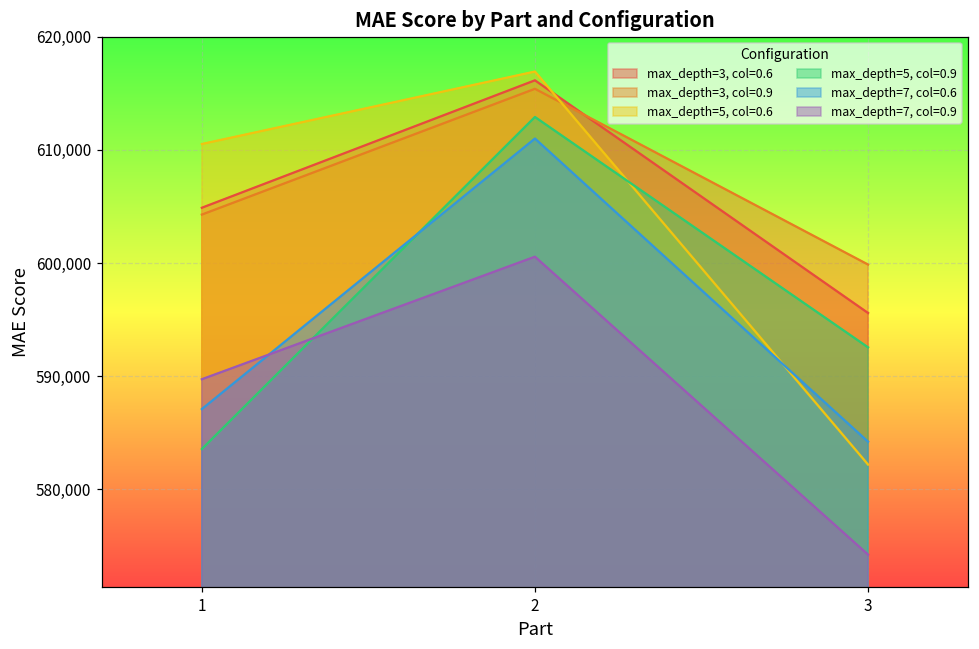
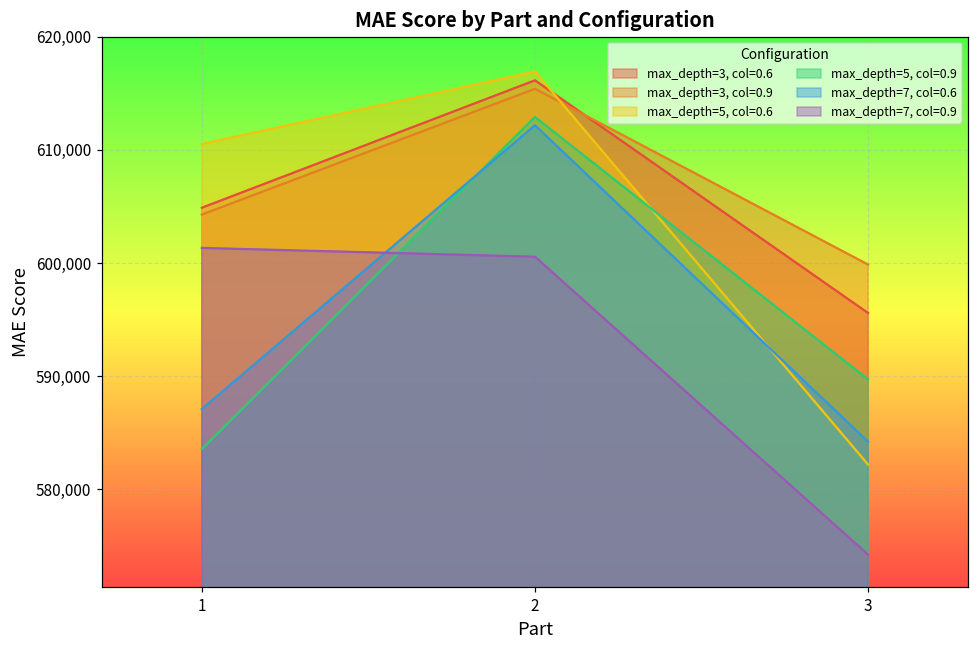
max_depth=7, col=0.9, 1: 589,700 -> 601,300
max_depth=7, col=0.6, 2: 611,000 -> 612,200
max_depth=5, col=0.9, 3: 592,500 -> 589,700
